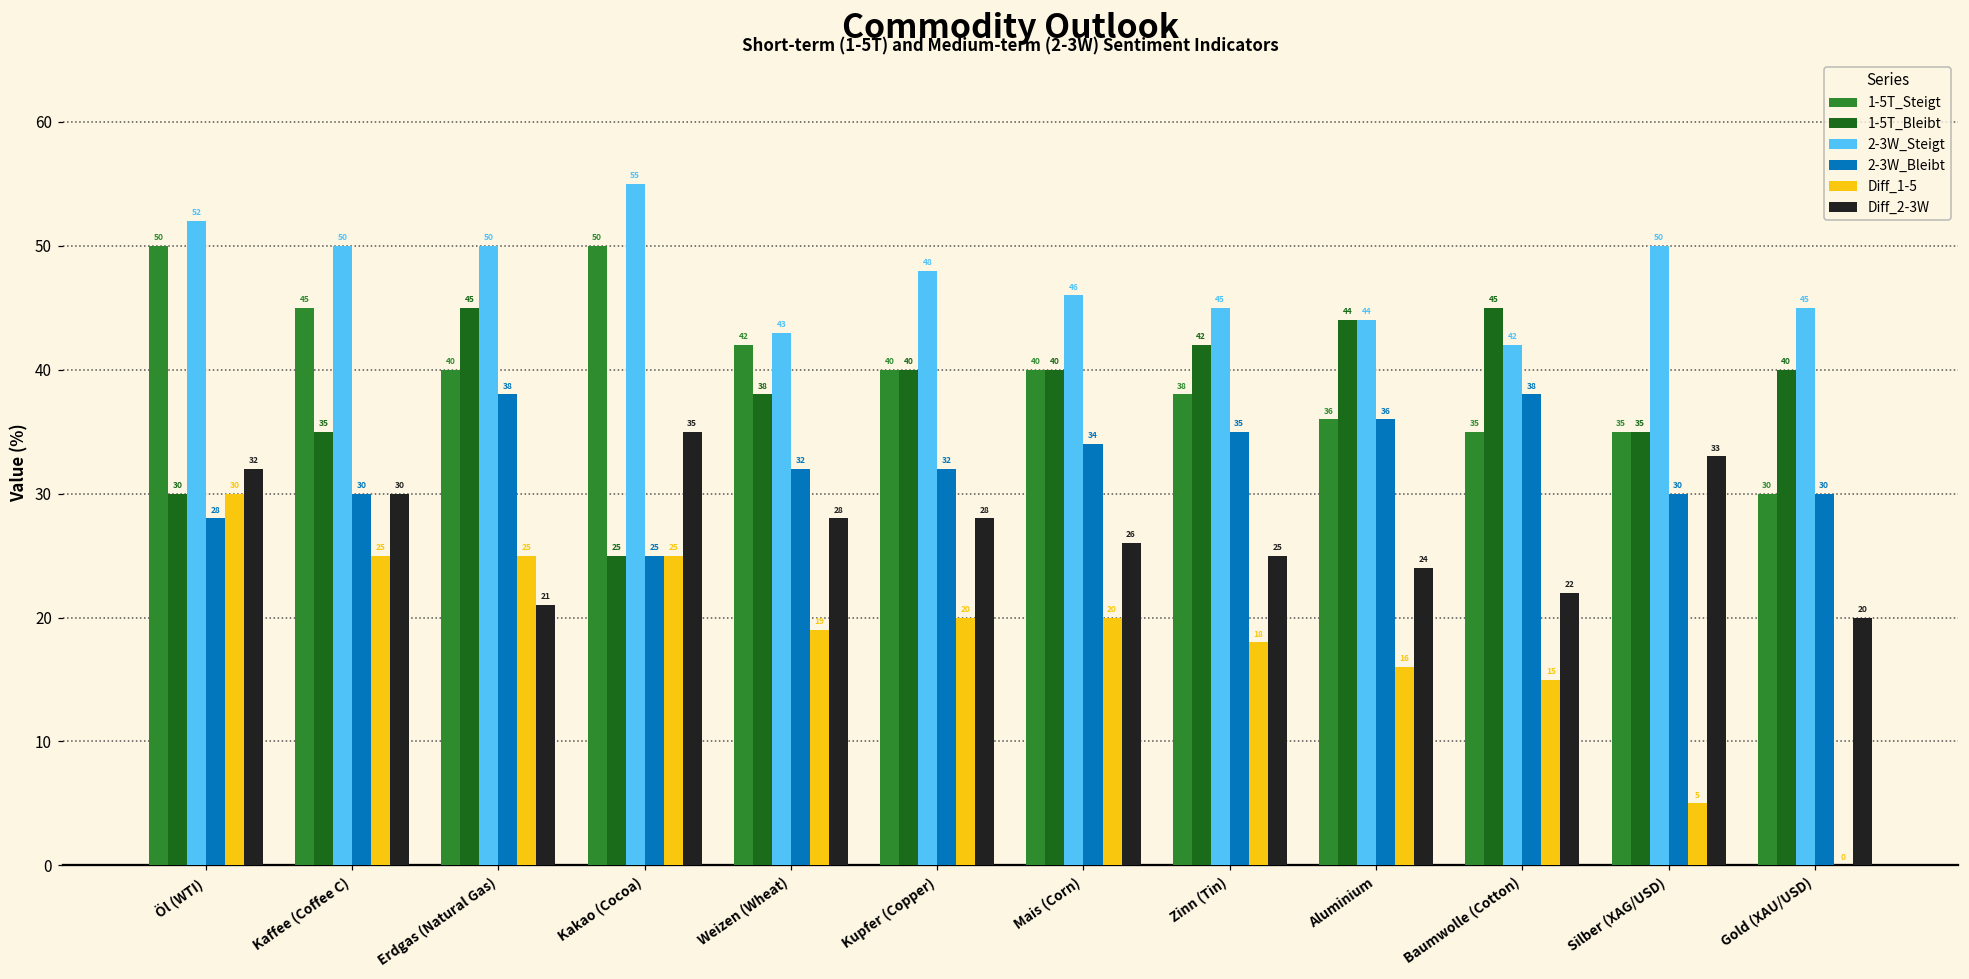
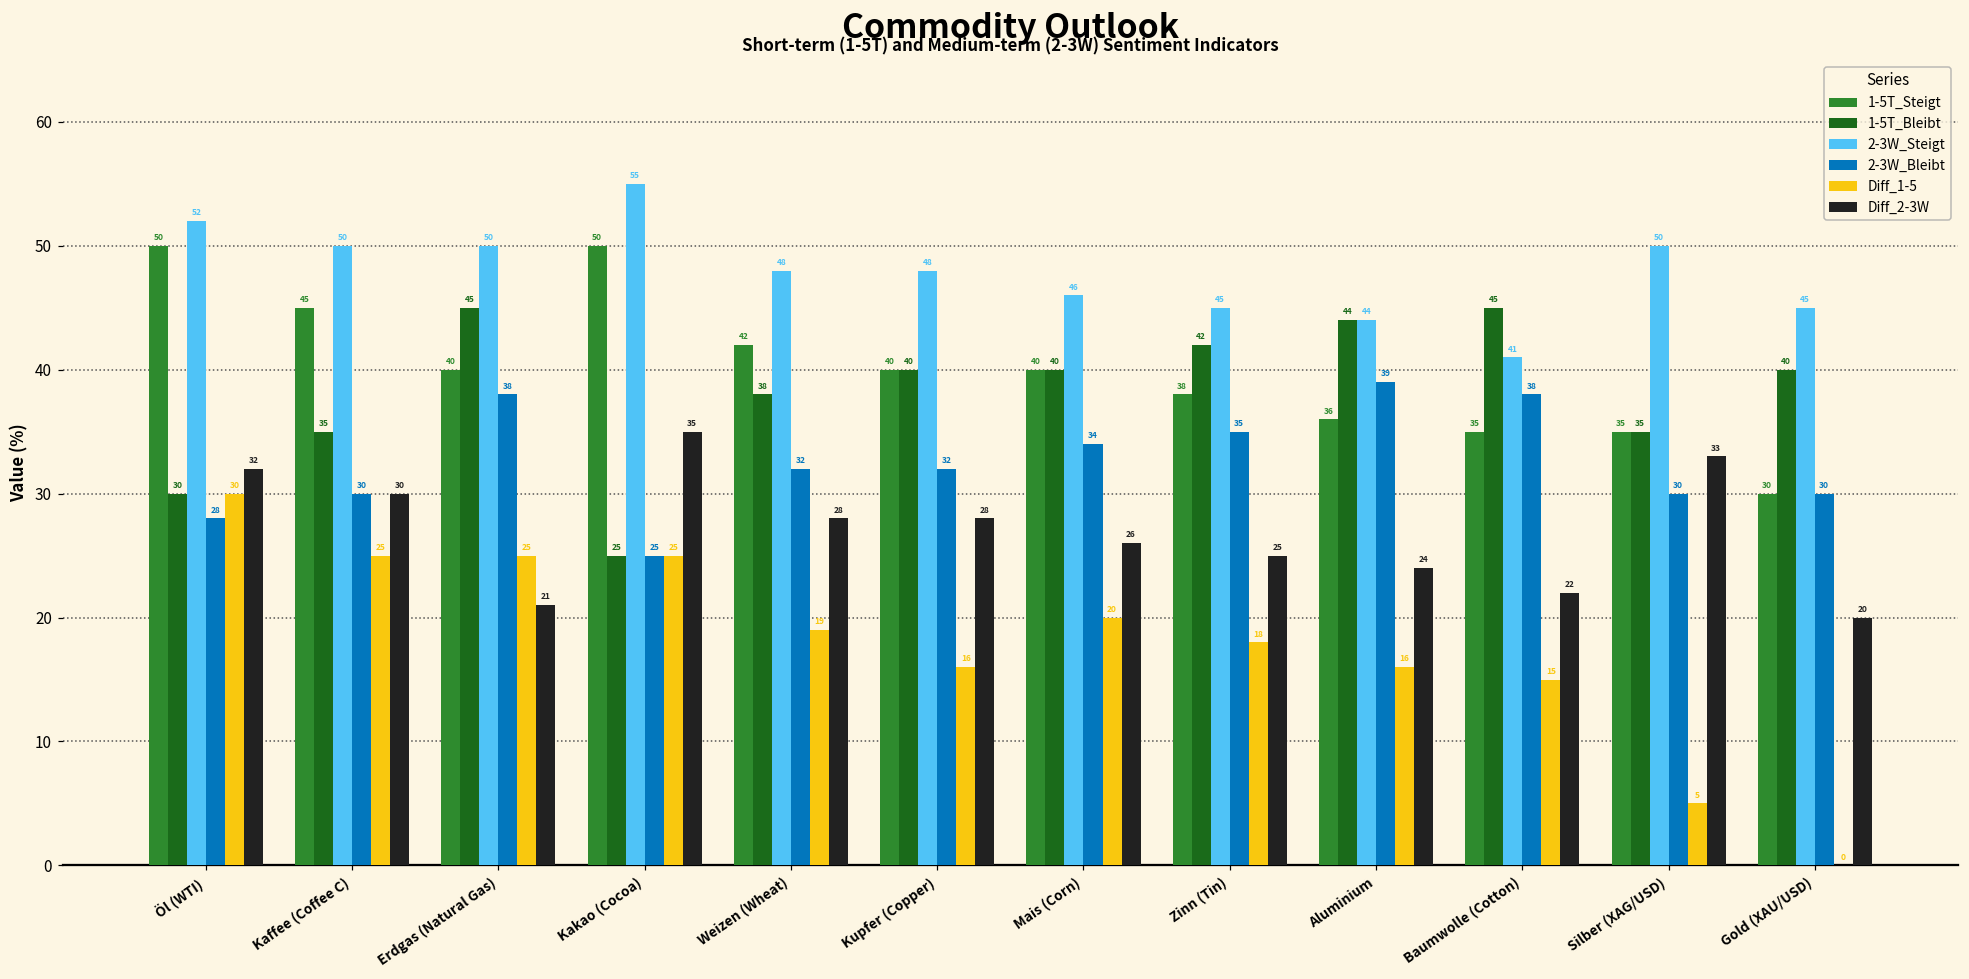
2-3W_Steigt, Weizen (Wheat): 43 -> 48
Diff_1-5, Kupfer (Copper): 20 -> 16
2-3W_Bleibt, Aluminium: 36 -> 39
2-3W_Steigt, Baumwolle (Cotton): 42 -> 41
